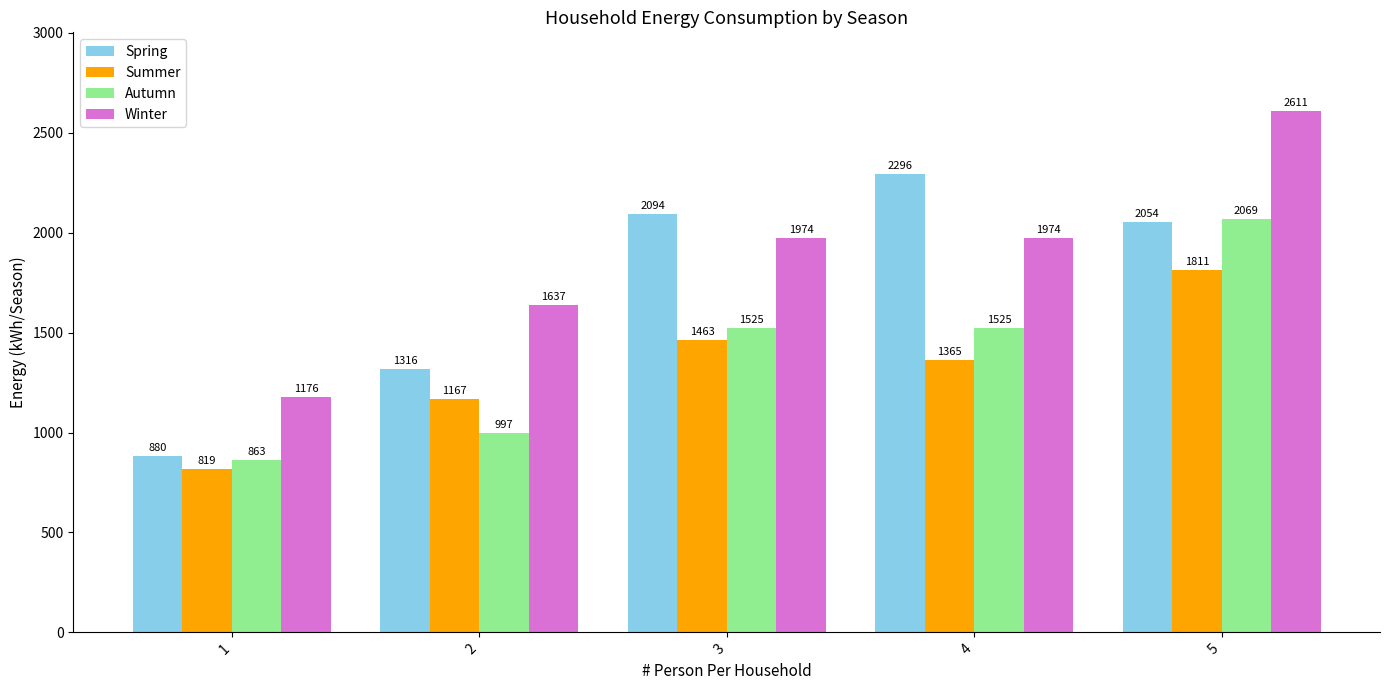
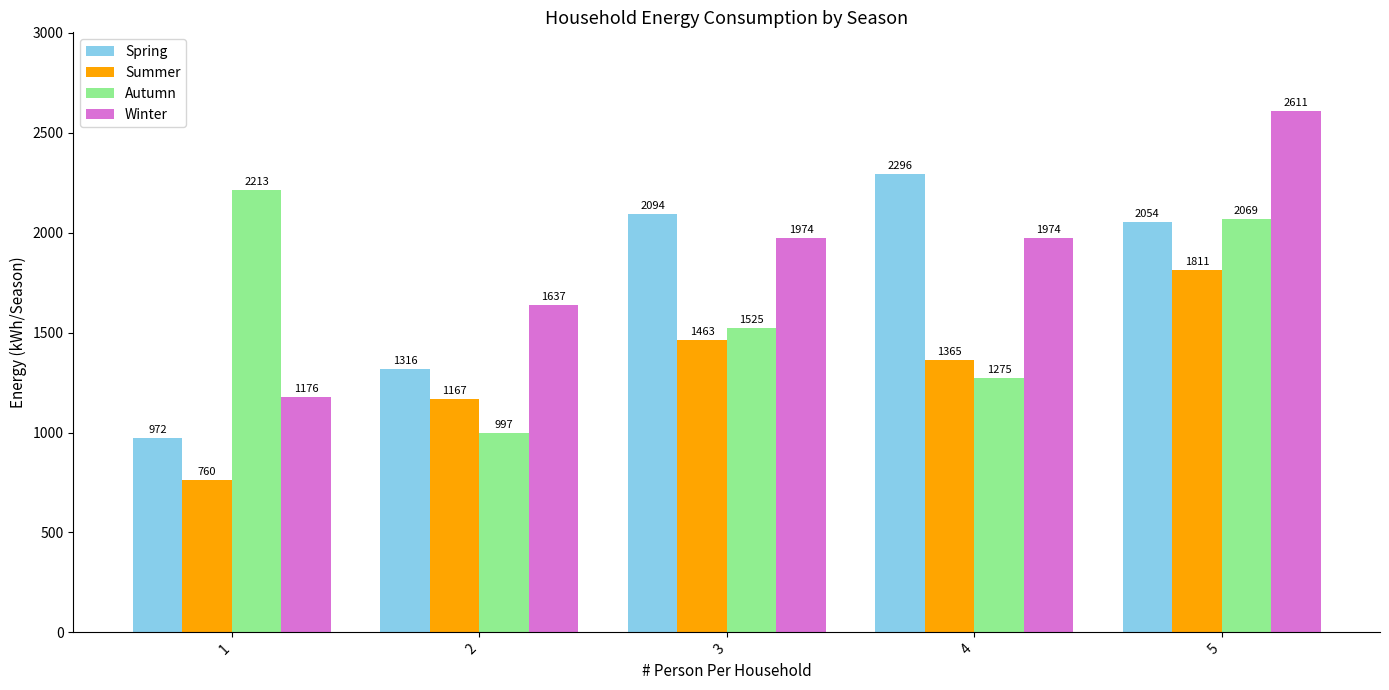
Spring, 1: 880 -> 972
Summer, 1: 819 -> 760
Autumn, 1: 863 -> 2213
Autumn, 4: 1525 -> 1275
